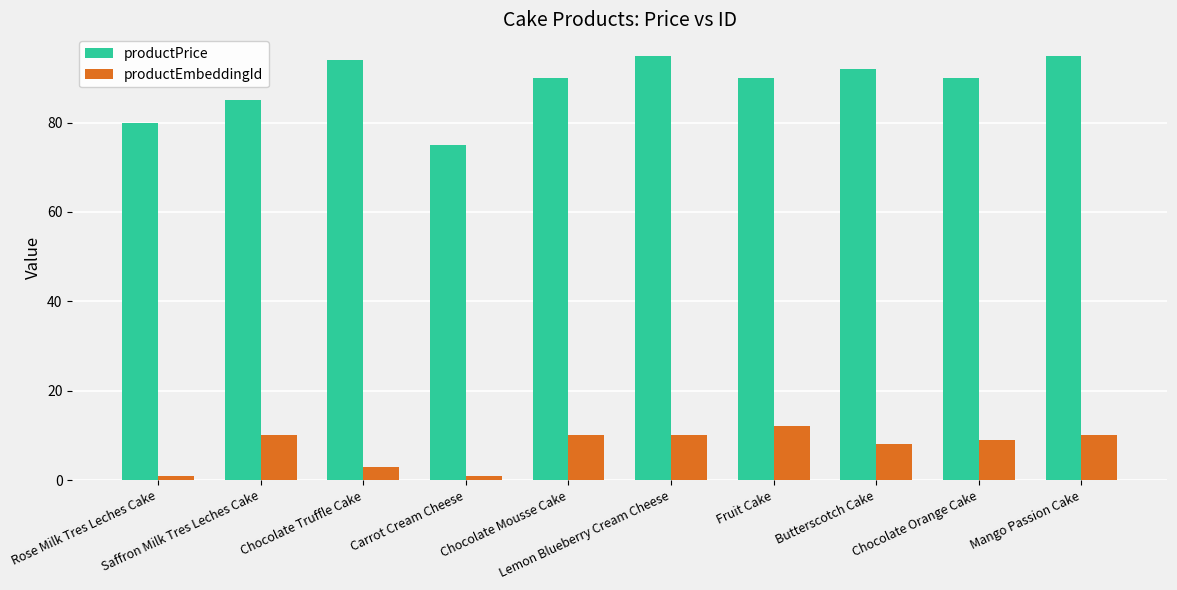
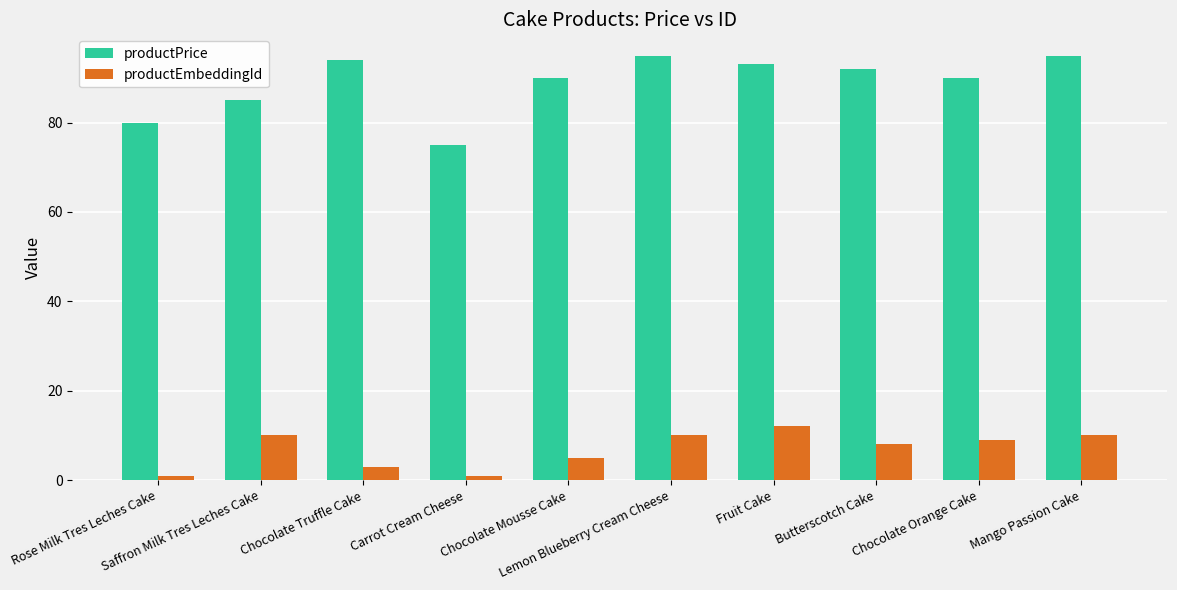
productEmbeddingId, Chocolate Mousse Cake: 10 -> 5
productPrice, Fruit Cake: 90 -> 93
